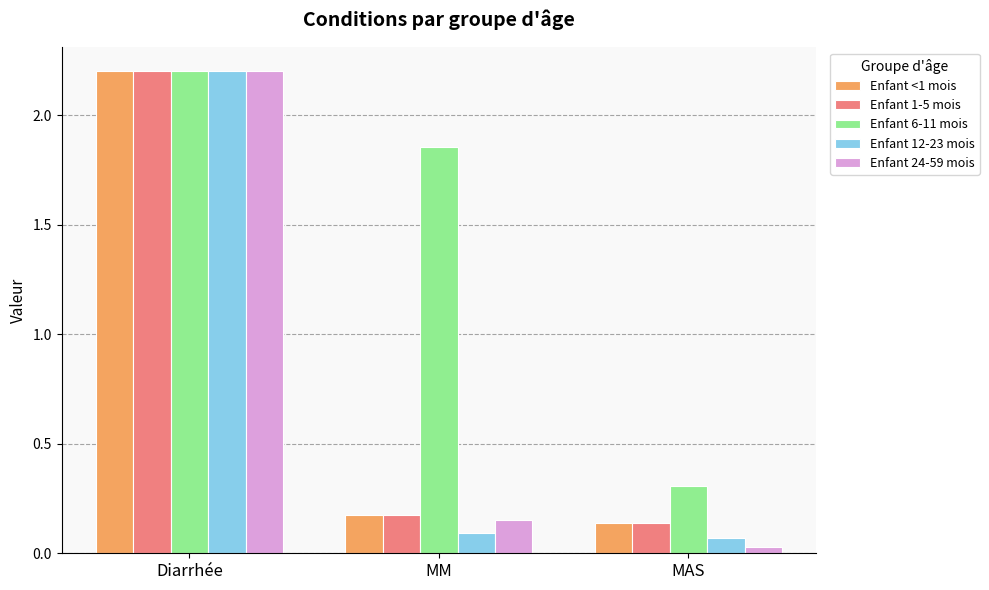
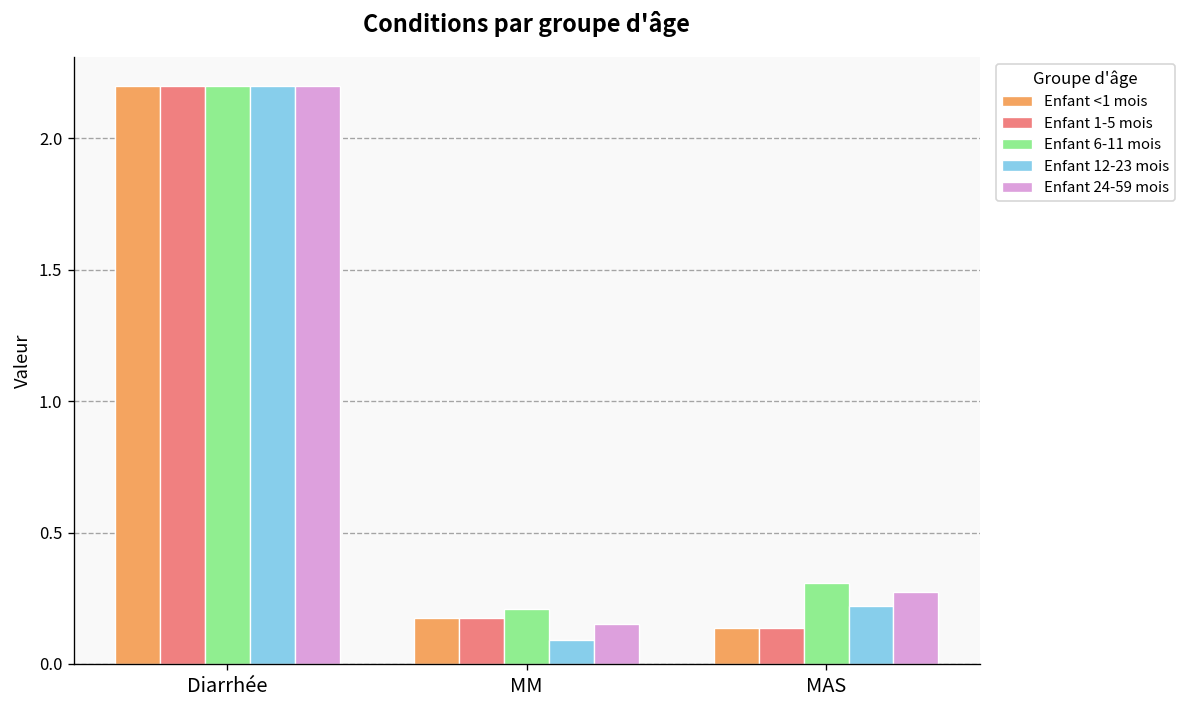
Enfant 6-11 mois, MM: 1.85 -> 0.21
Enfant 12-23 mois, MAS: 0.07 -> 0.22
Enfant 24-59 mois, MAS: 0.03 -> 0.27
